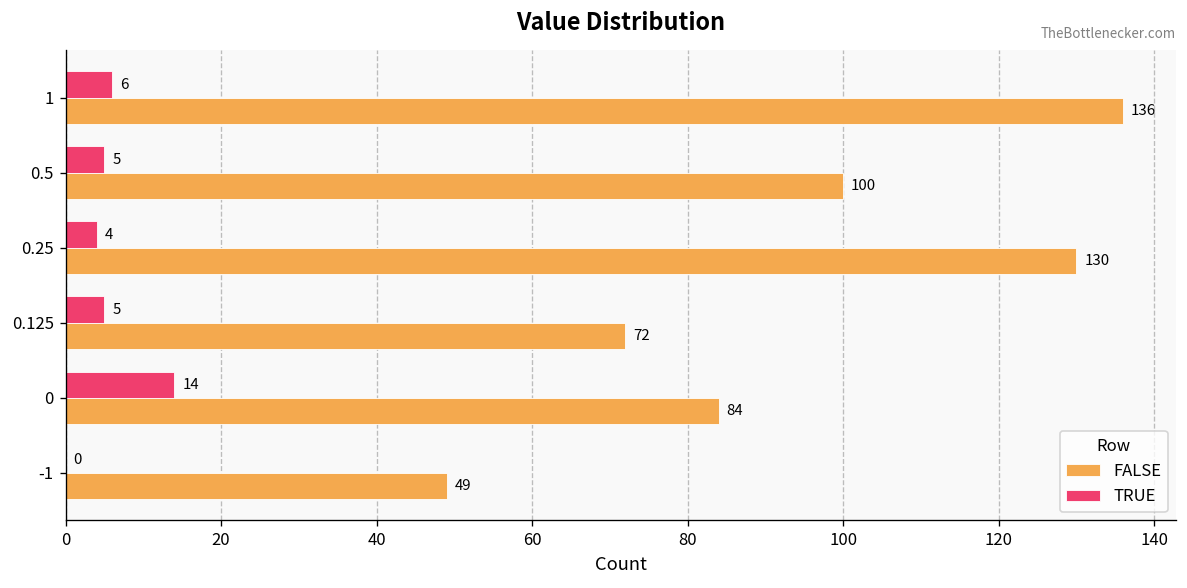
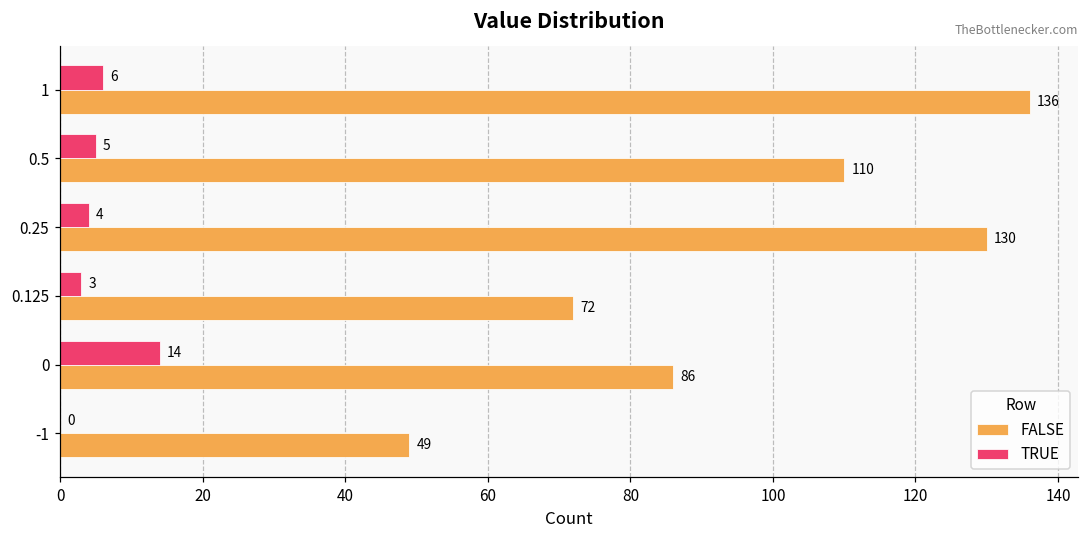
FALSE, 0.5: 100 -> 110
TRUE, 0.125: 5 -> 3
FALSE, 0: 84 -> 86
